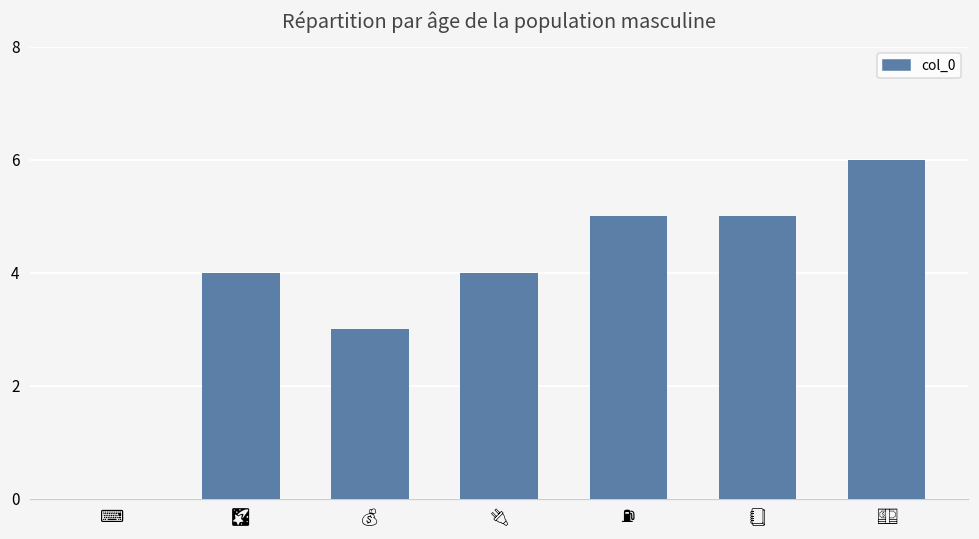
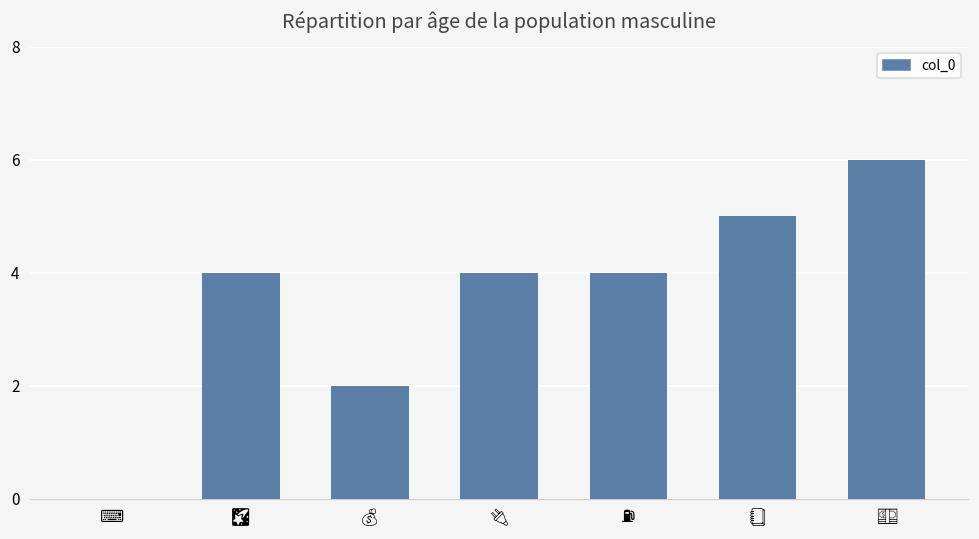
💰: 3 -> 2
⛽️: 5 -> 4
